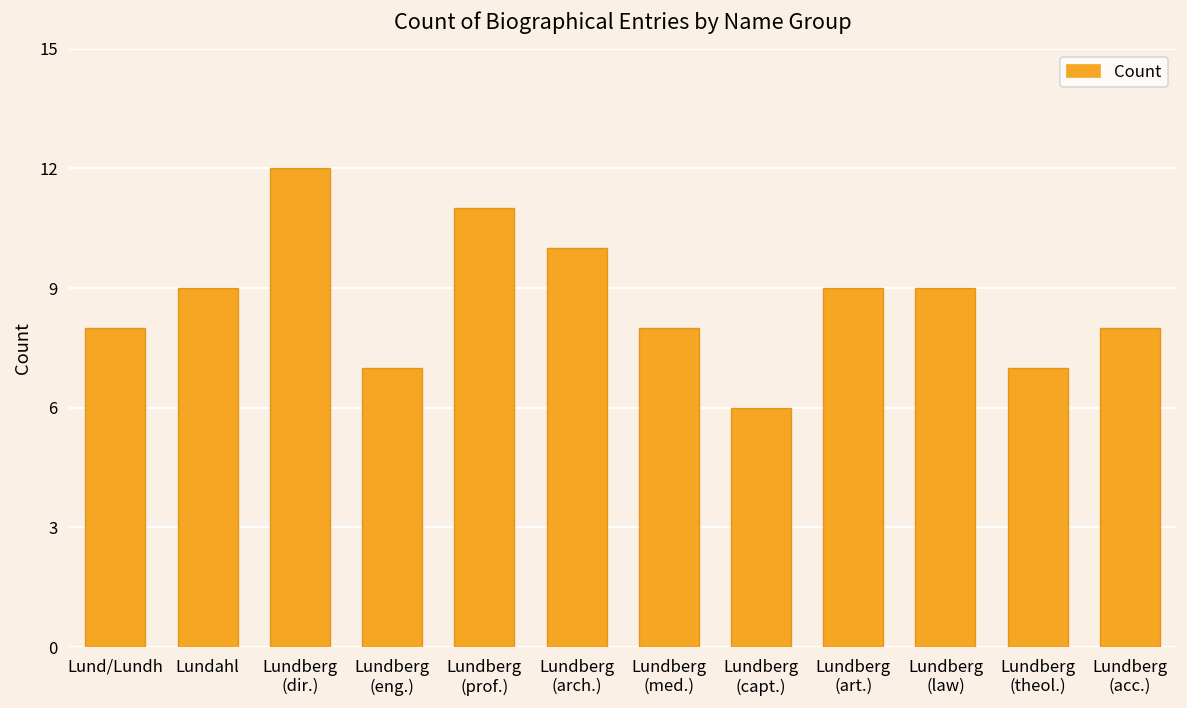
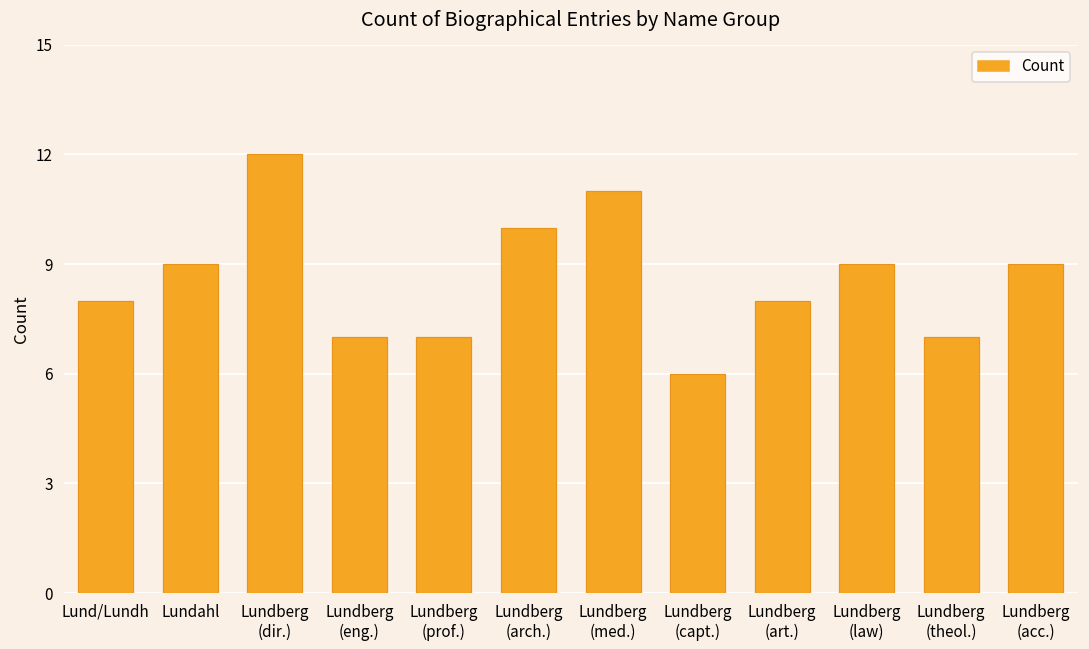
Lundberg (prof.): 11 -> 7
Lundberg (med.): 8 -> 11
Lundberg (art.): 9 -> 8
Lundberg (acc.): 8 -> 9
